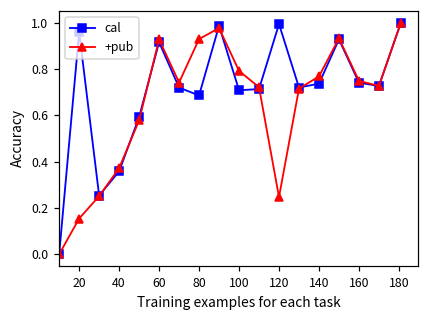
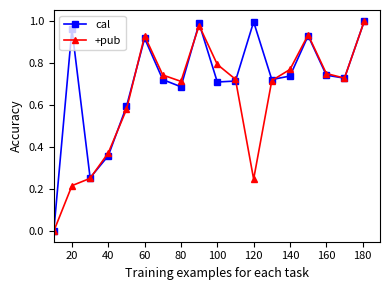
+pub, 20: 0.15 -> 0.22
+pub, 80: 0.93 -> 0.71
